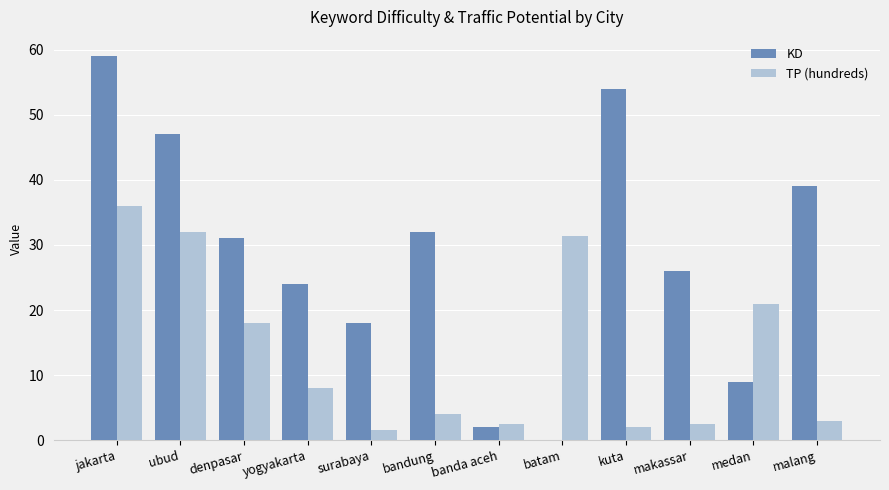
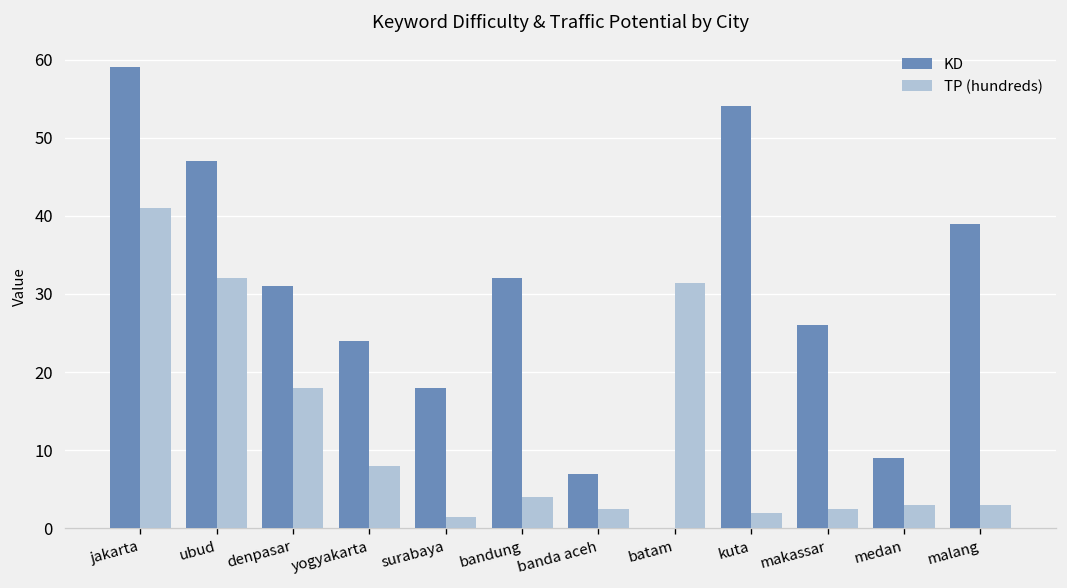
TP (hundreds), jakarta: 36 -> 41
KD, banda aceh: 2 -> 7
TP (hundreds), medan: 21 -> 3
